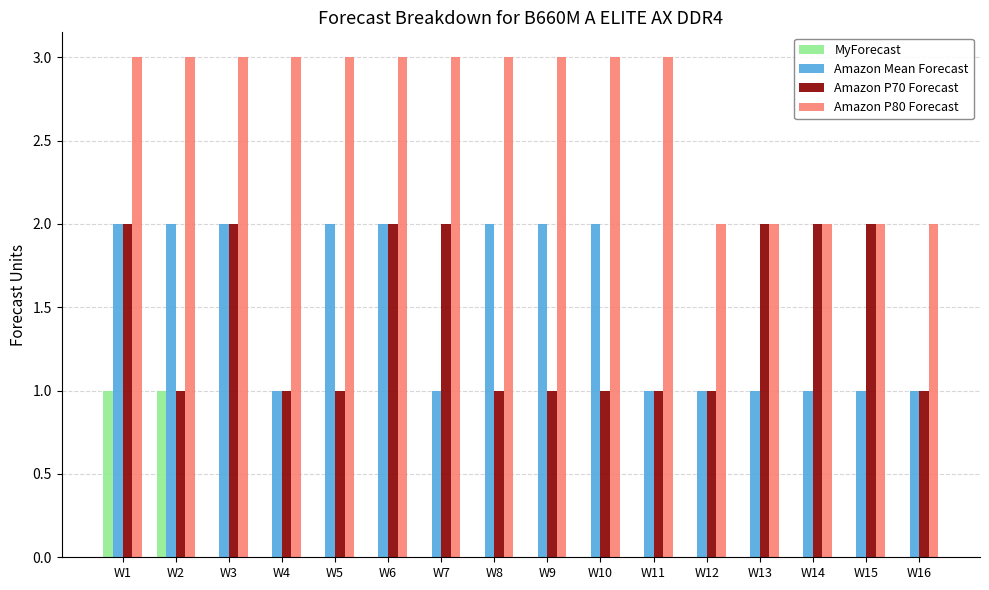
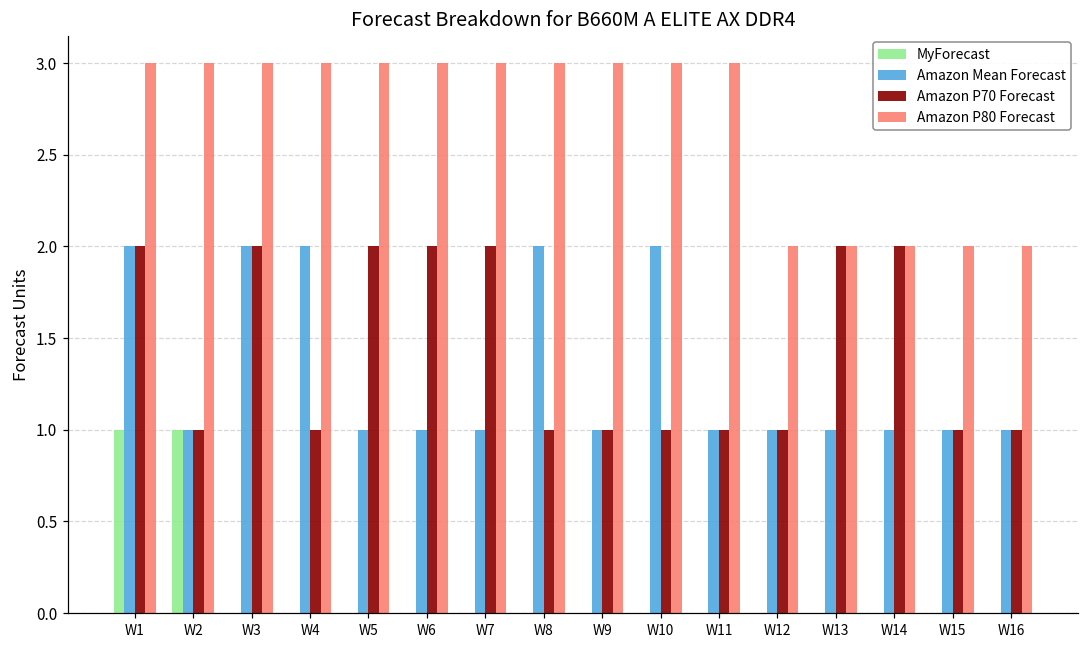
Amazon Mean Forecast, W2: 2 -> 1
Amazon Mean Forecast, W4: 1 -> 2
Amazon Mean Forecast, W5: 2 -> 1
Amazon P70 Forecast, W5: 1 -> 2
Amazon Mean Forecast, W6: 2 -> 1
Amazon Mean Forecast, W9: 2 -> 1
Amazon P70 Forecast, W15: 2 -> 1
